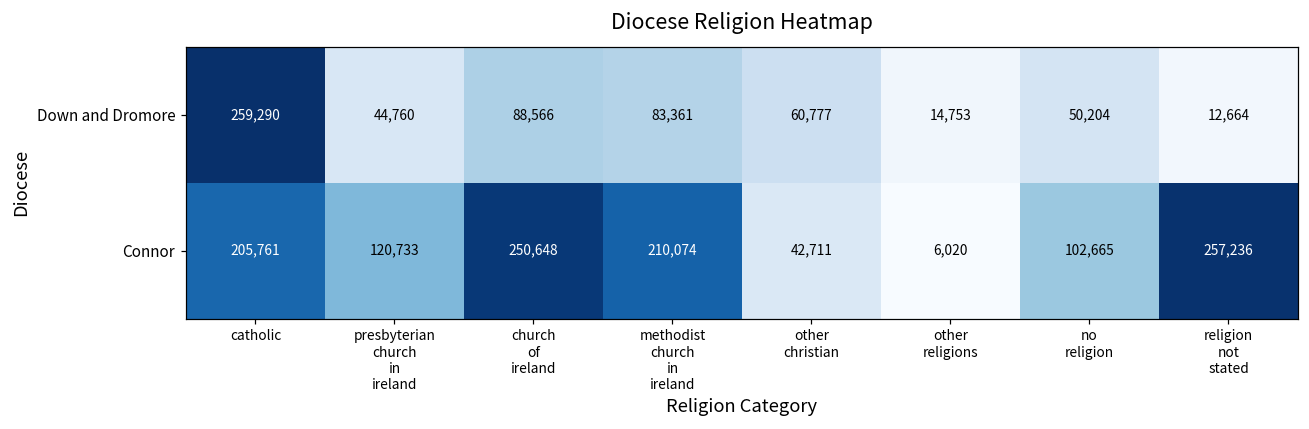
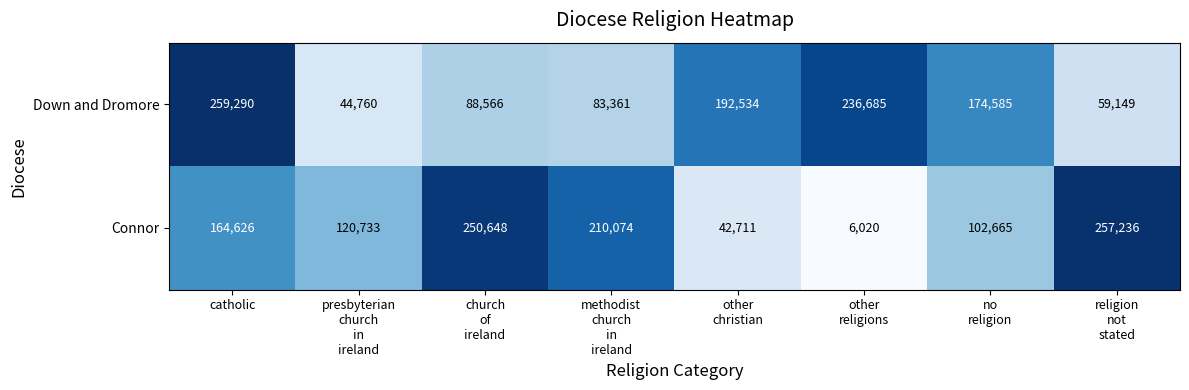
Down and Dromore, other christian: 60,777 -> 192,534
Down and Dromore, other religions: 14,753 -> 236,685
Down and Dromore, no religion: 50,204 -> 174,585
Down and Dromore, religion not stated: 12,664 -> 59,149
Connor, catholic: 205,761 -> 164,626
